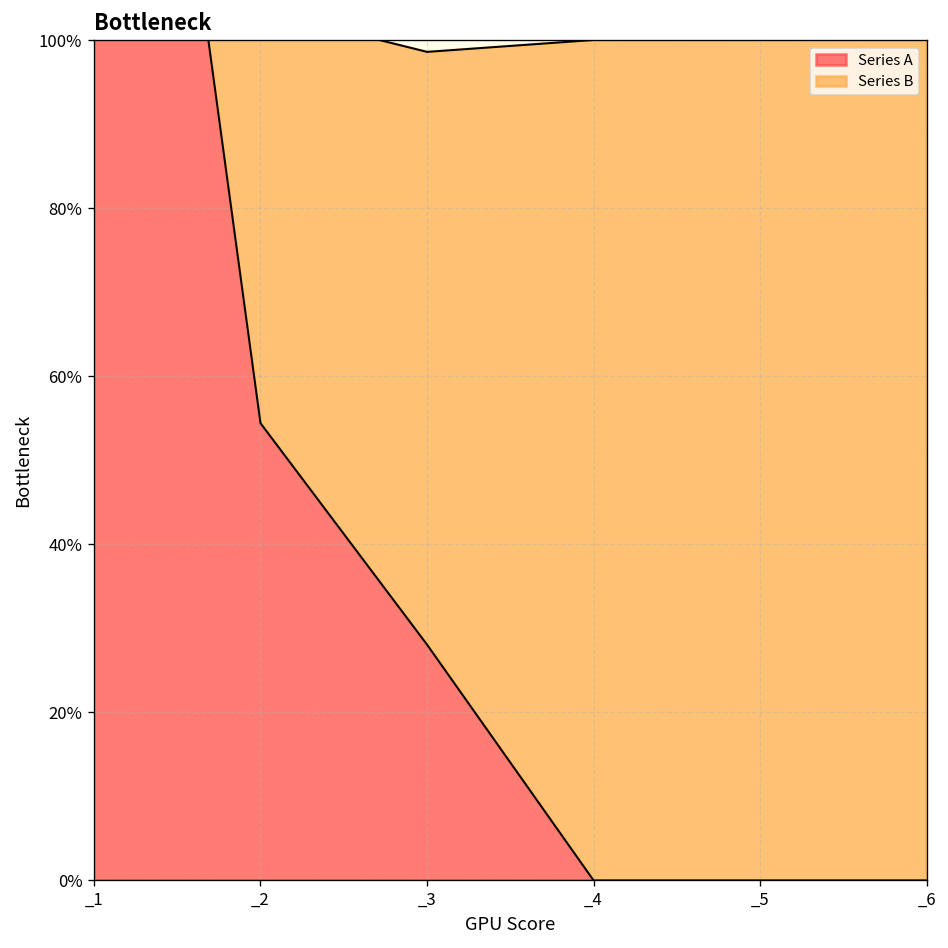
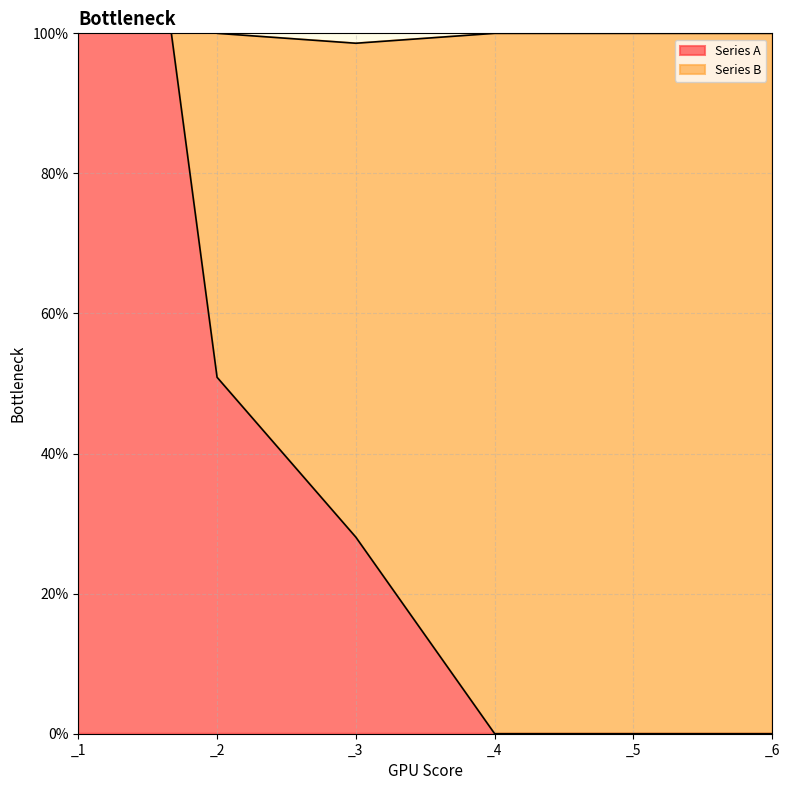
Series A, _2: 54% -> 51%
